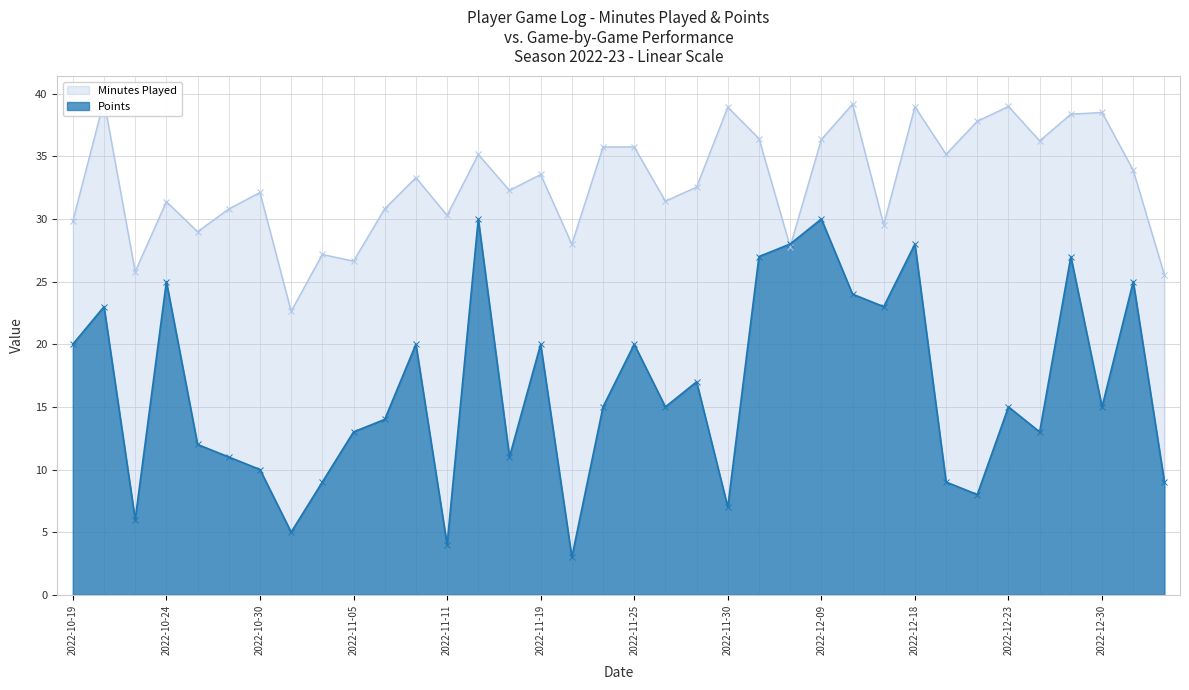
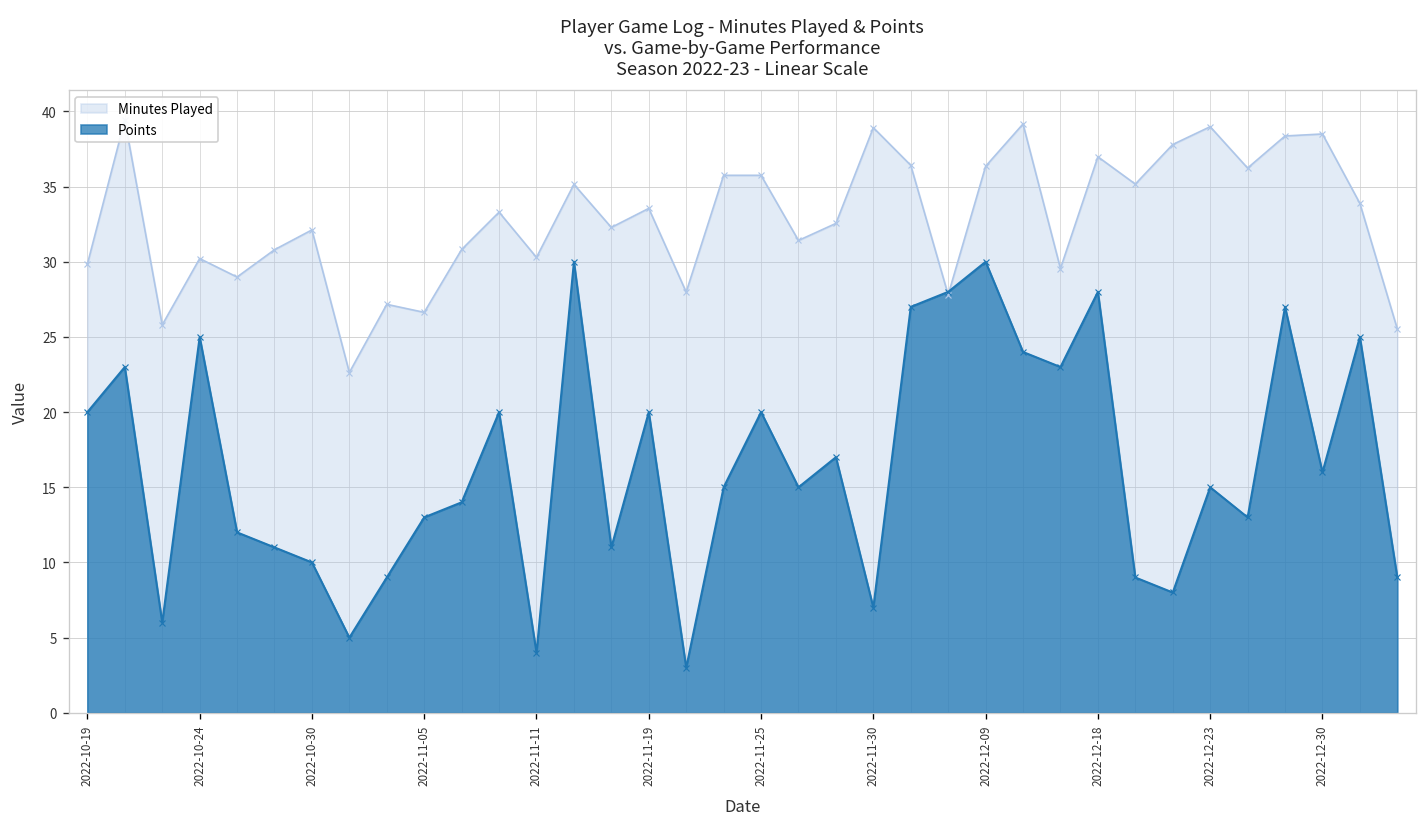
Minutes Played, 2022-10-24: 31.4 -> 30.2
Minutes Played, 2022-12-18: 39.0 -> 37.0
Points, 2022-12-30: 15 -> 16
